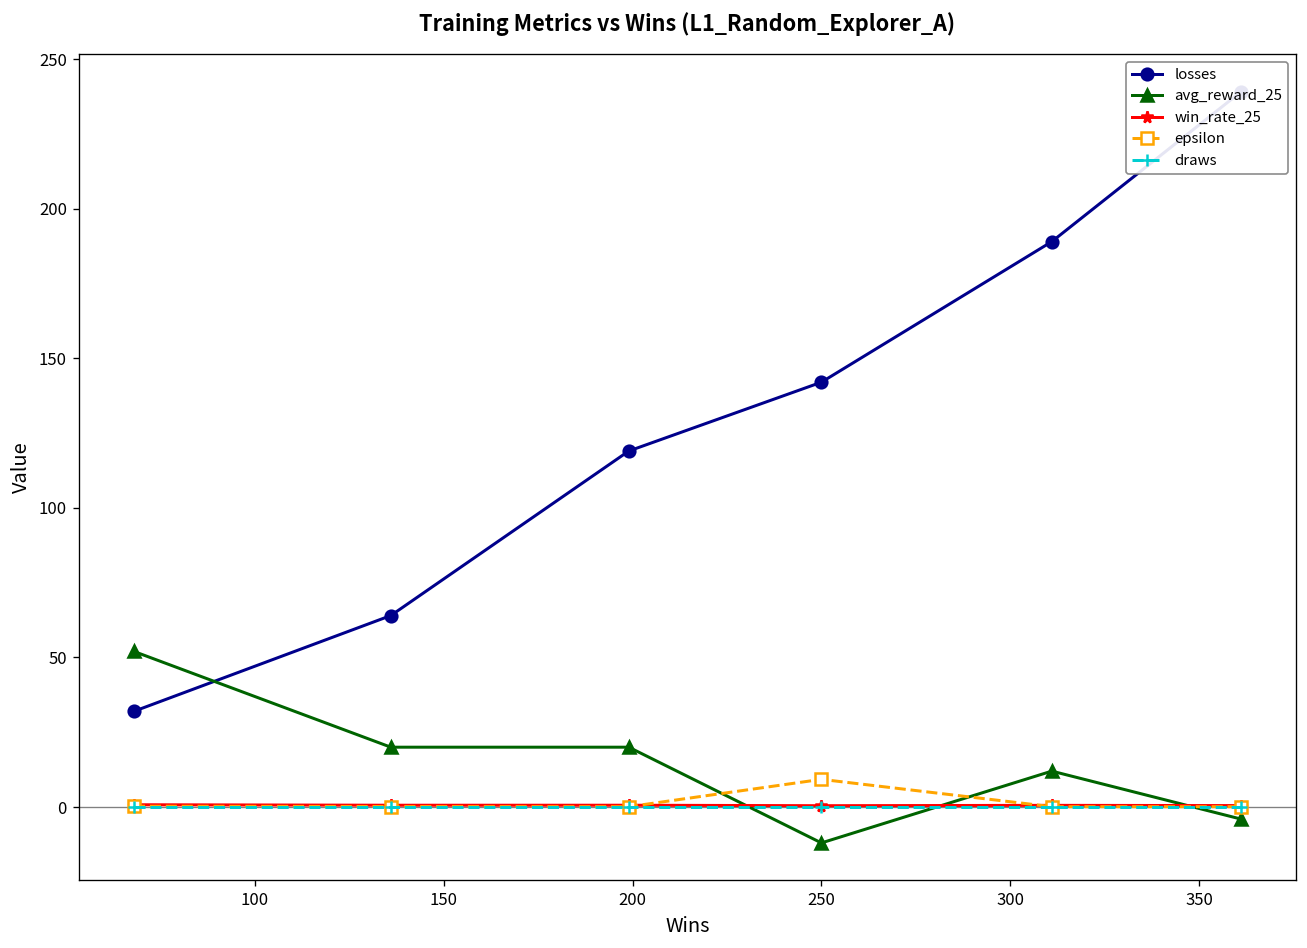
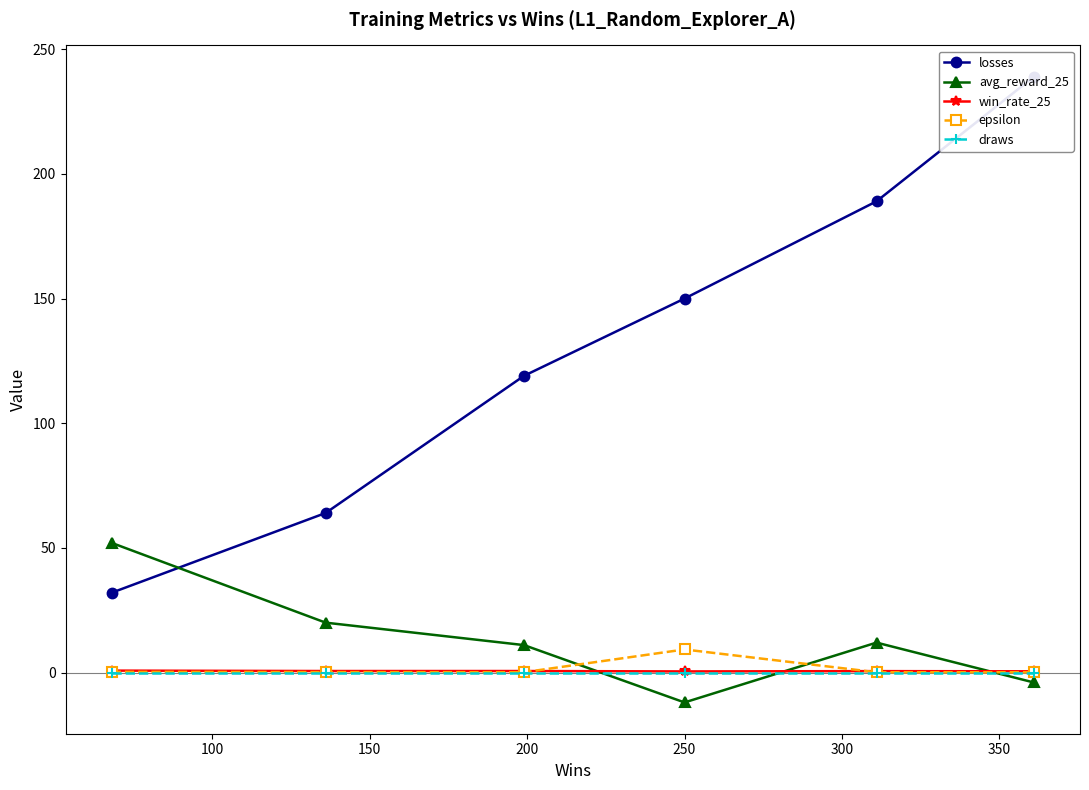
avg_reward_25, 200: 20 -> 11
losses, 250: 142 -> 150
